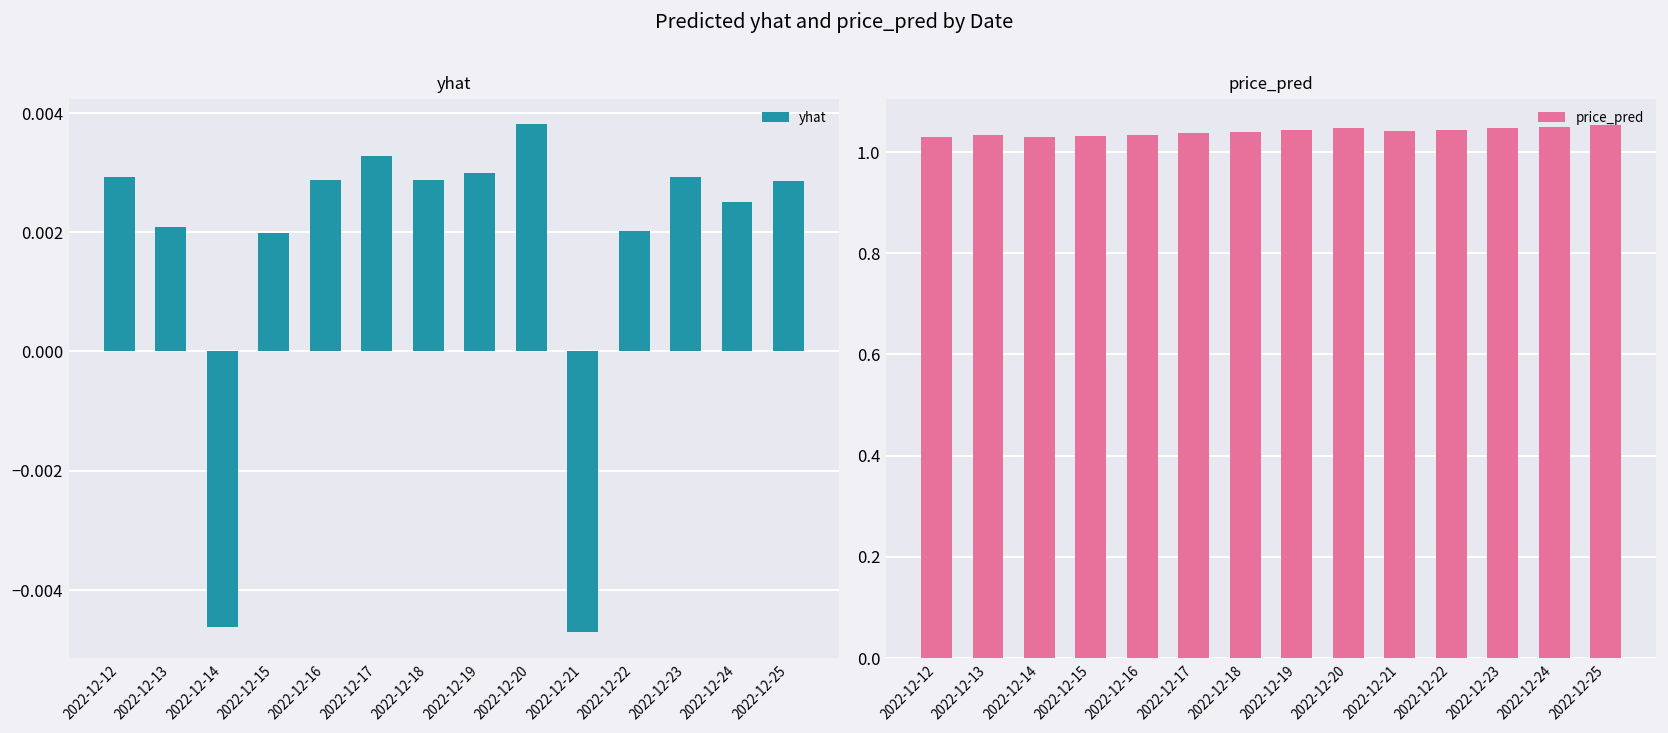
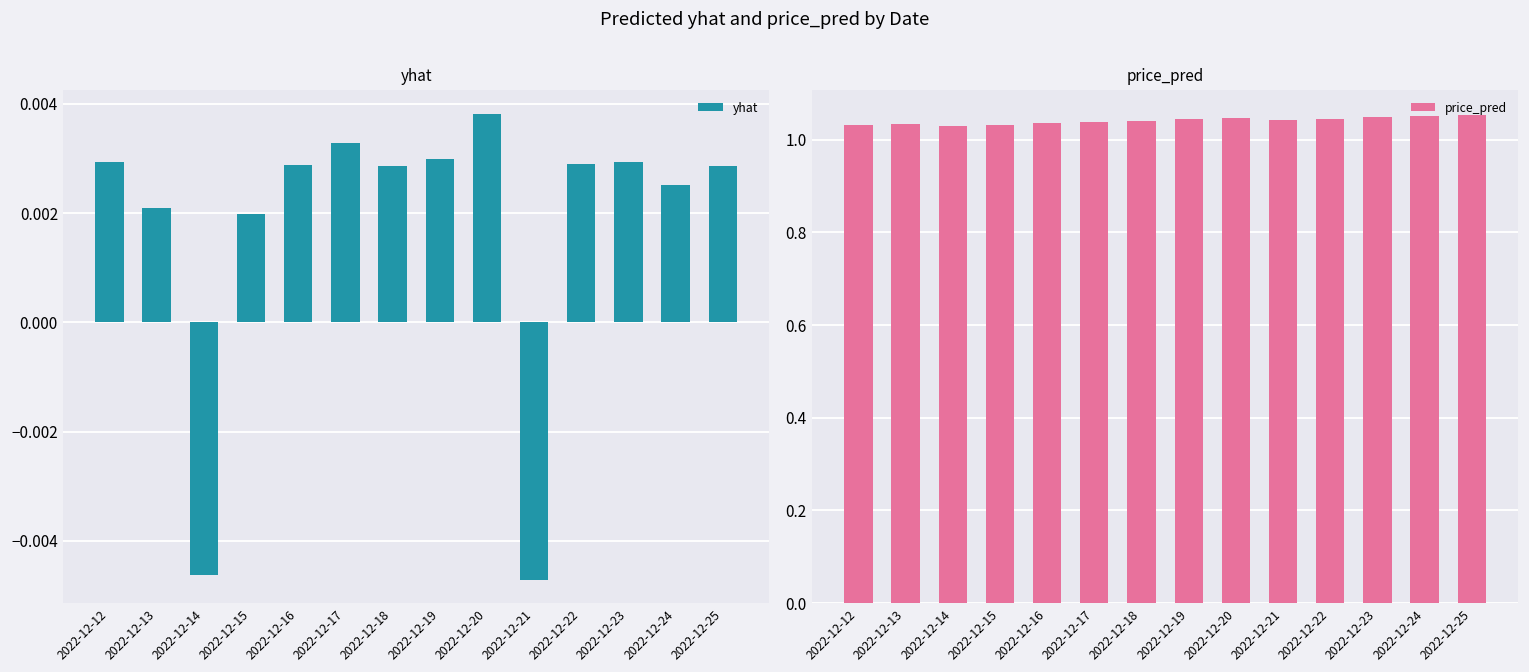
yhat, 2022-12-22: 0.0020 -> 0.0029
